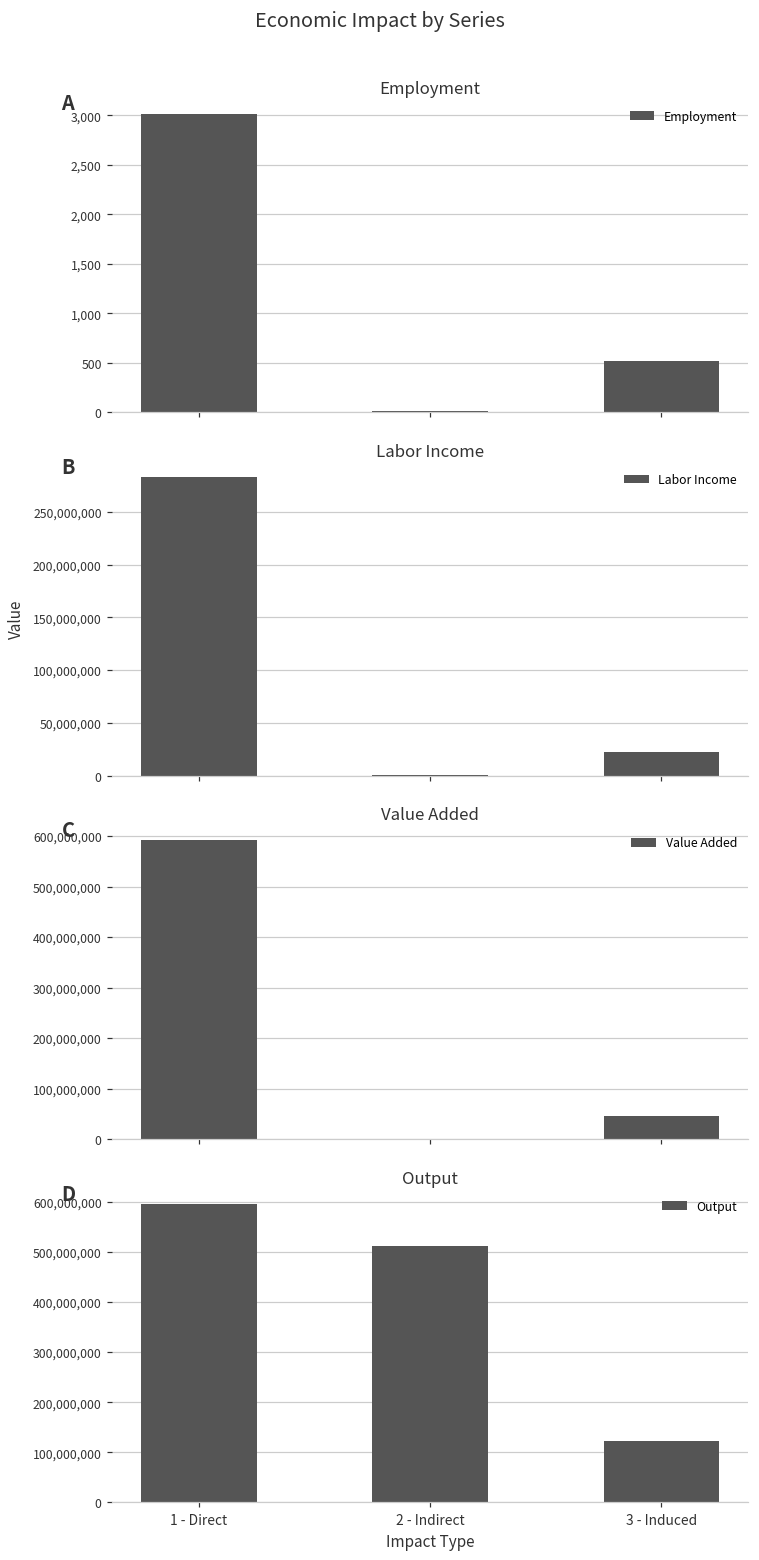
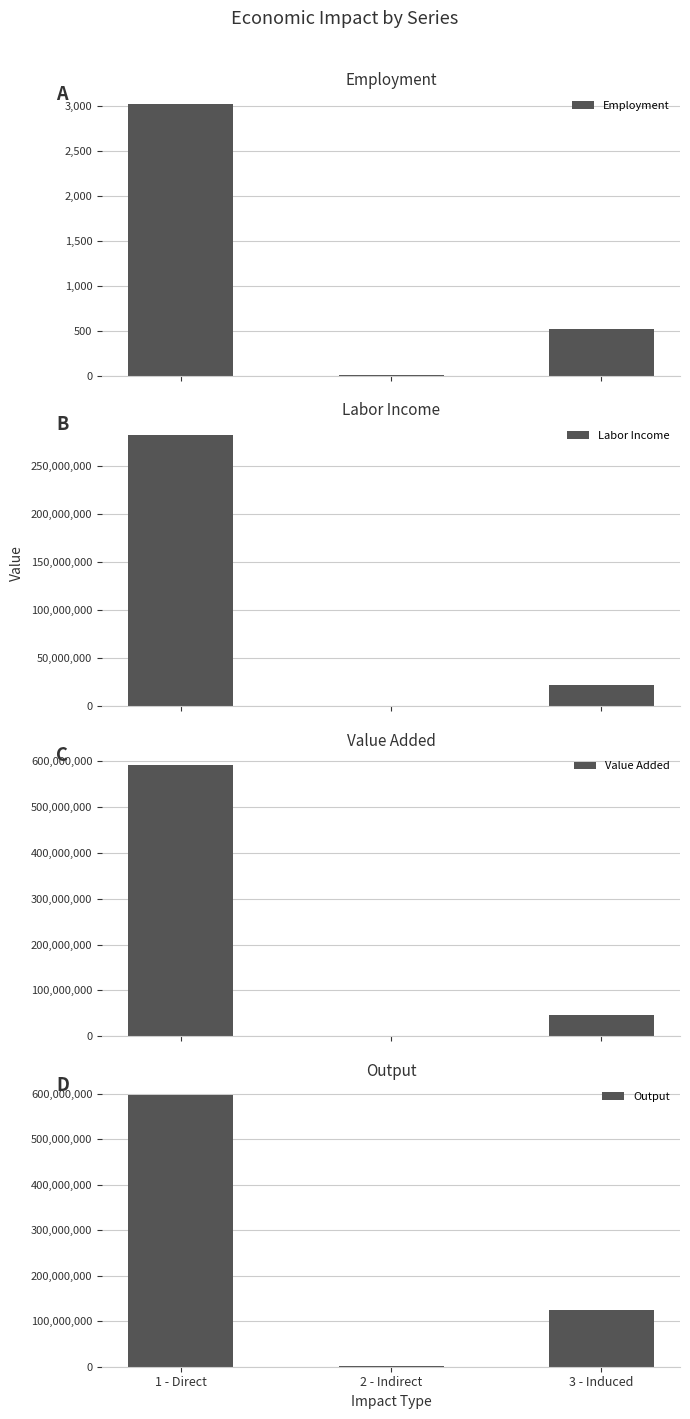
Output, 2 - Indirect: 510,000,000 -> 0
